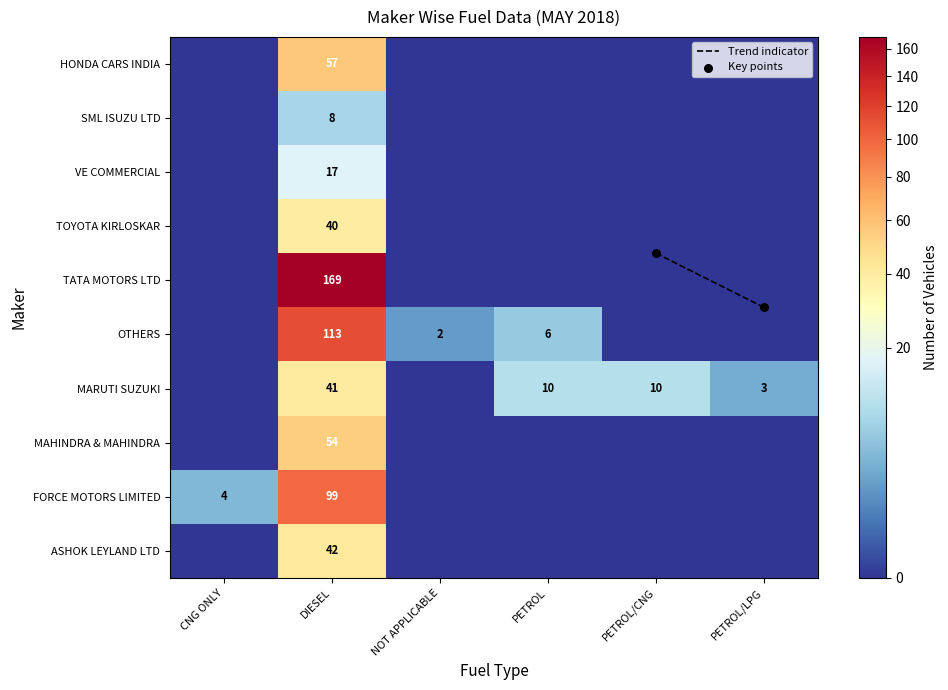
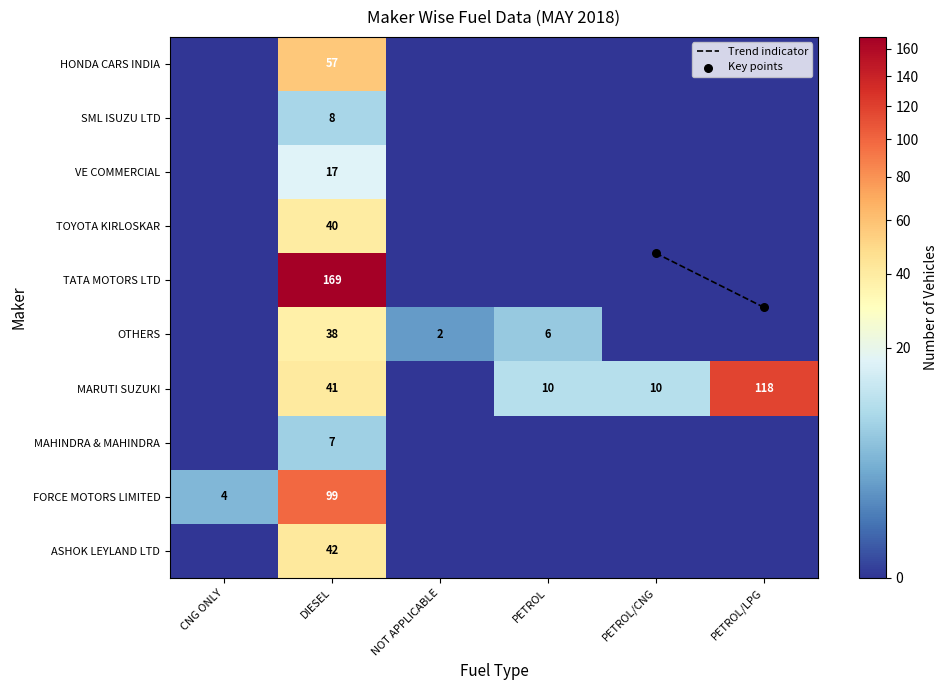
OTHERS, DIESEL: 113 -> 38
MARUTI SUZUKI, PETROL/LPG: 3 -> 118
MAHINDRA & MAHINDRA, DIESEL: 54 -> 7
